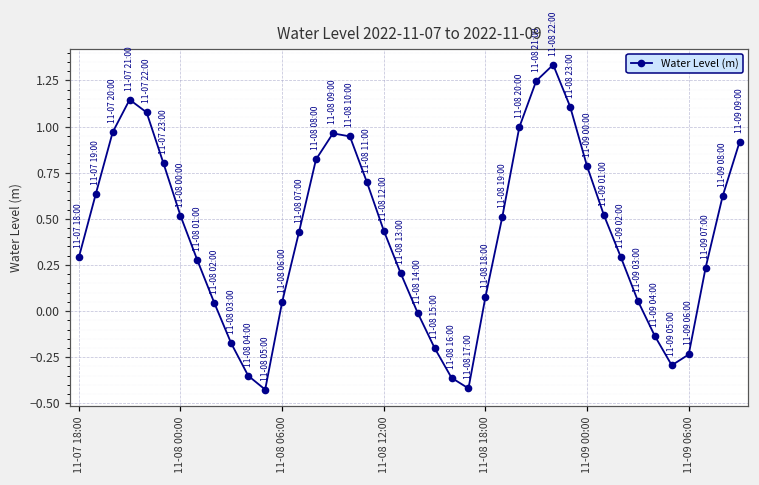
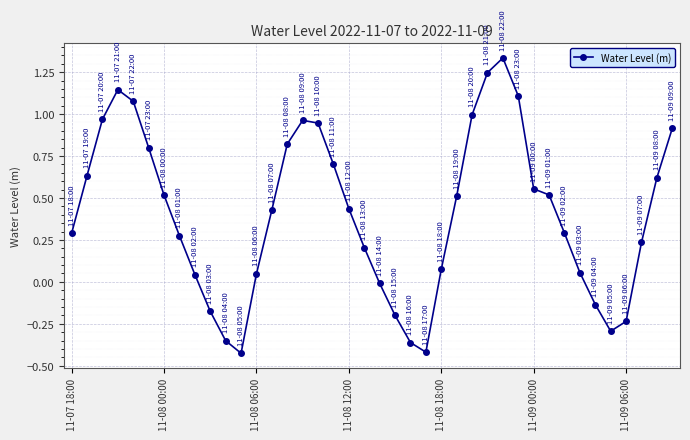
11-09 00:00: 0.78 -> 0.55
